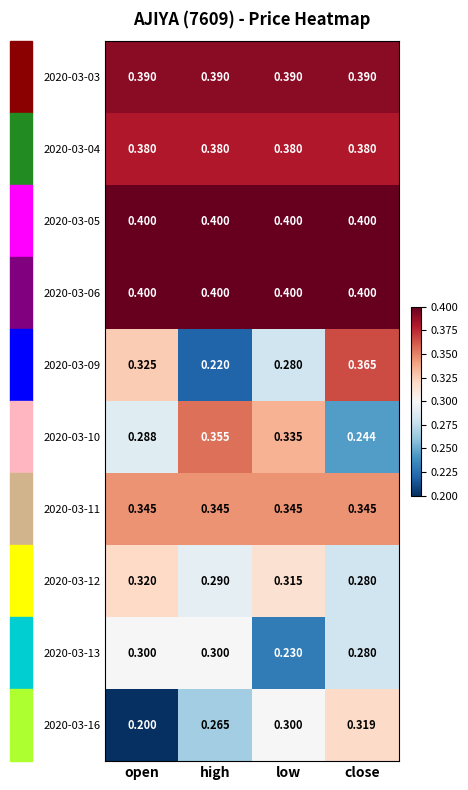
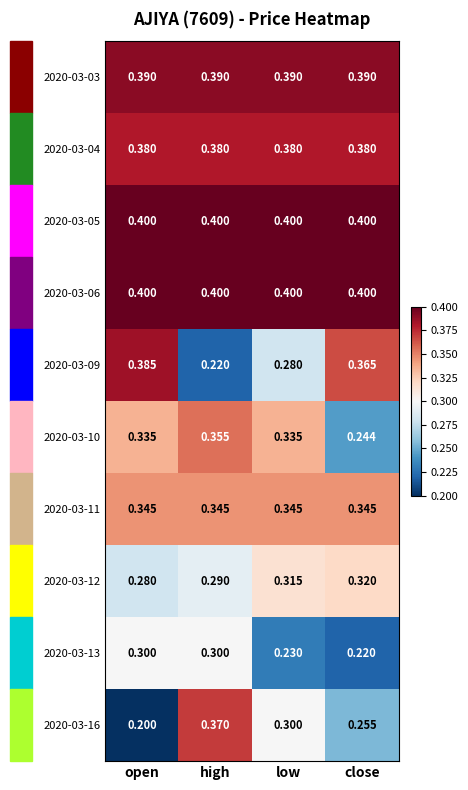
2020-03-09, open: 0.325 -> 0.385
2020-03-10, open: 0.288 -> 0.335
2020-03-12, open: 0.320 -> 0.280
2020-03-12, close: 0.280 -> 0.320
2020-03-13, close: 0.280 -> 0.220
2020-03-16, high: 0.265 -> 0.370
2020-03-16, close: 0.319 -> 0.255
